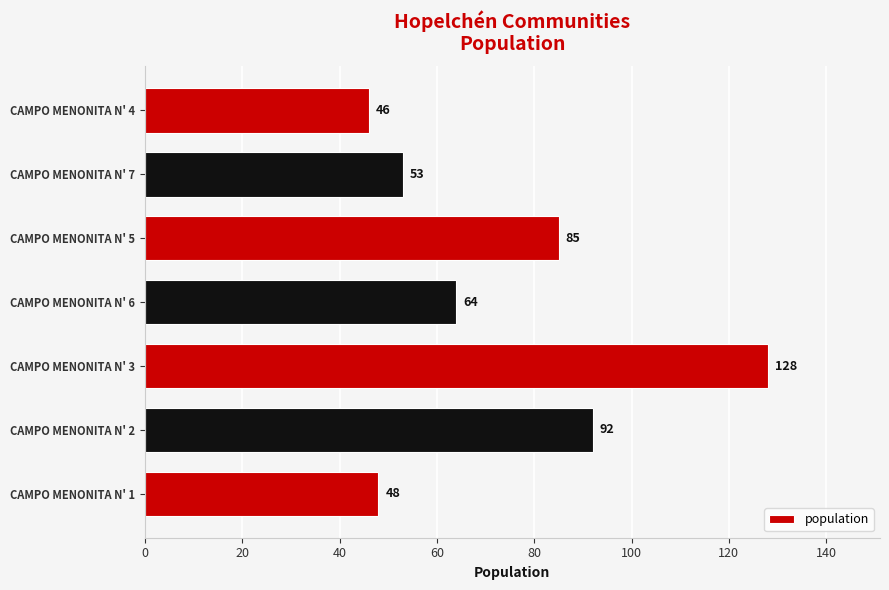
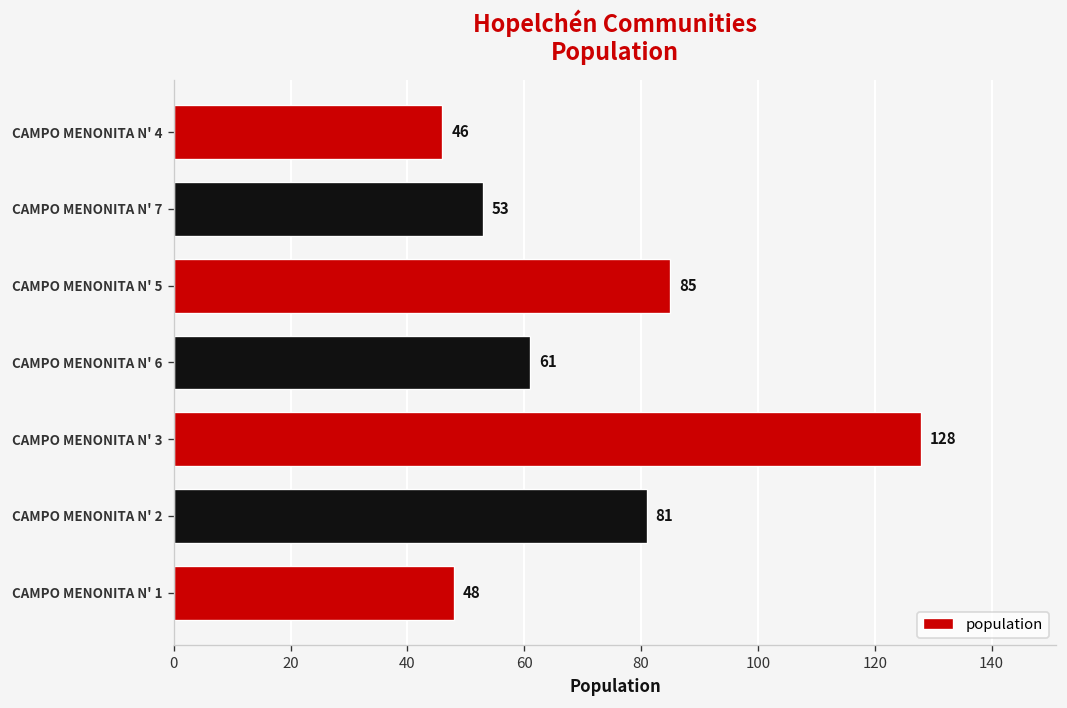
CAMPO MENONITA N' 6: 64 -> 61
CAMPO MENONITA N' 2: 92 -> 81
